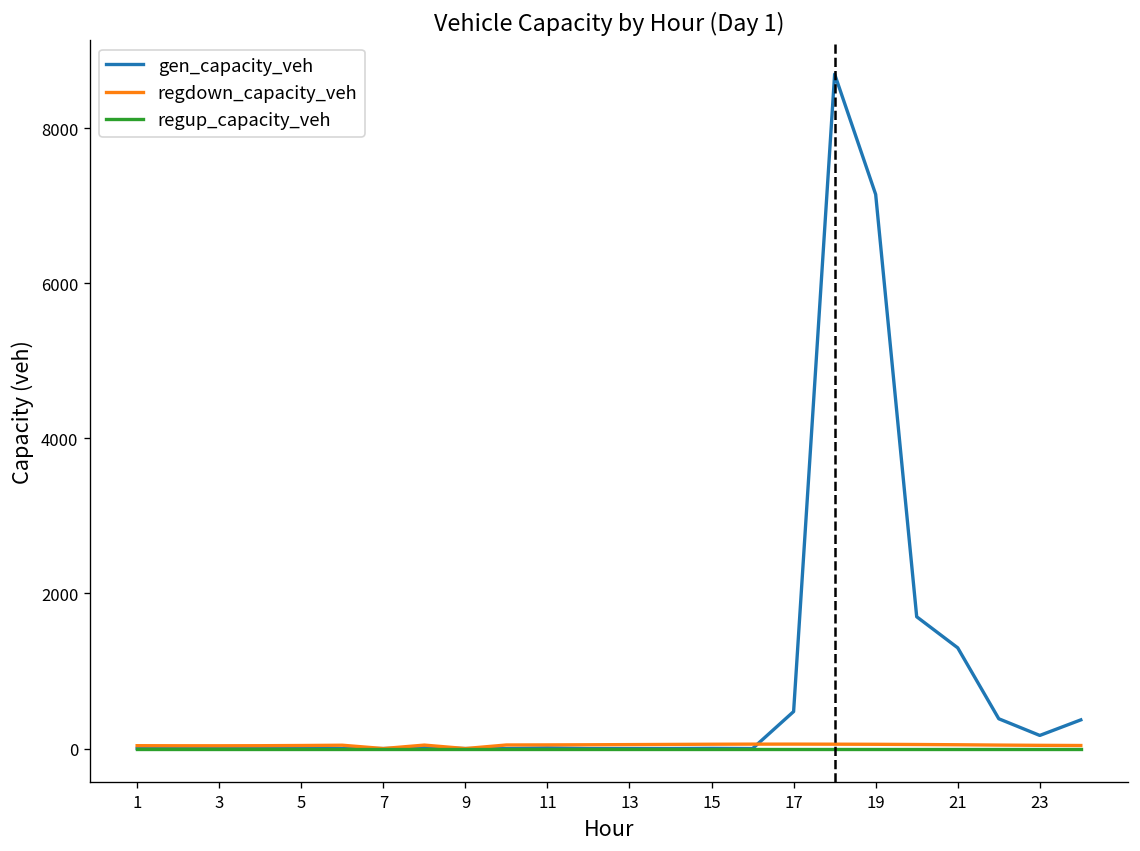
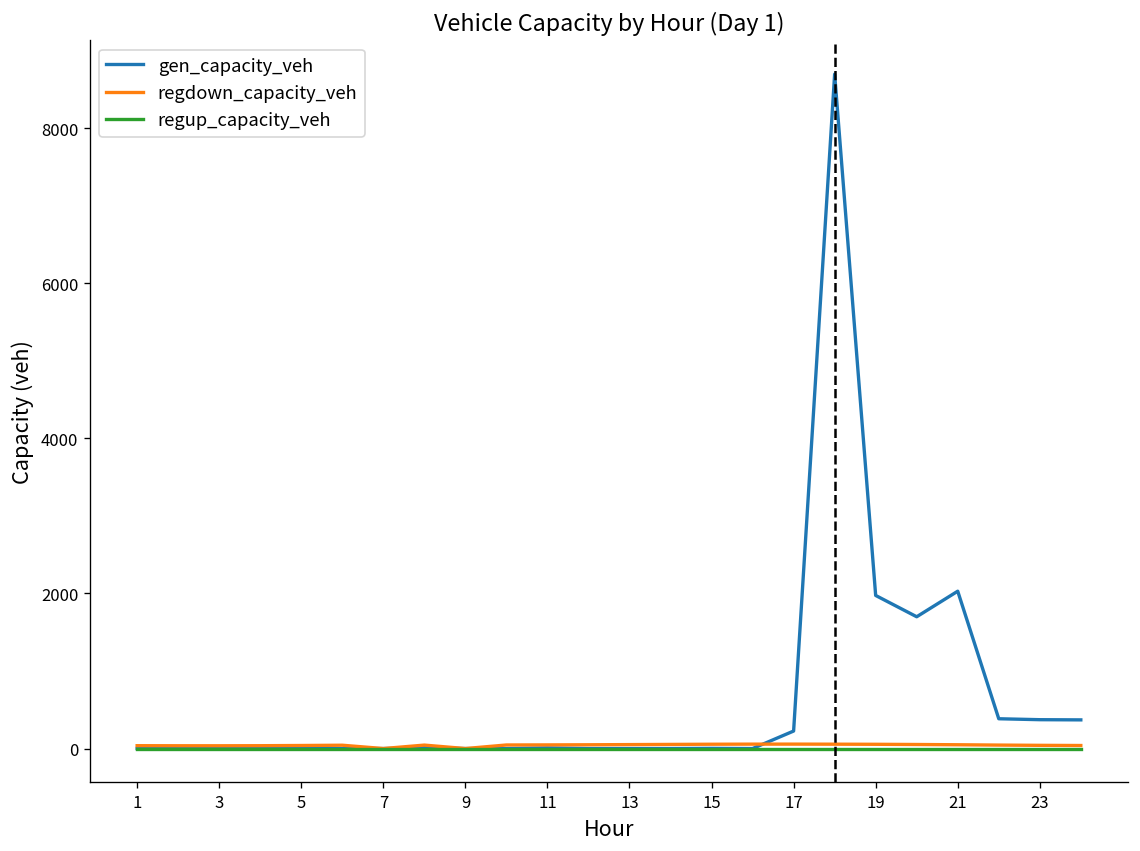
gen_capacity_veh, 17: 500 -> 200
gen_capacity_veh, 19: 7100 -> 2000
gen_capacity_veh, 21: 1300 -> 2000
gen_capacity_veh, 23: 200 -> 400
